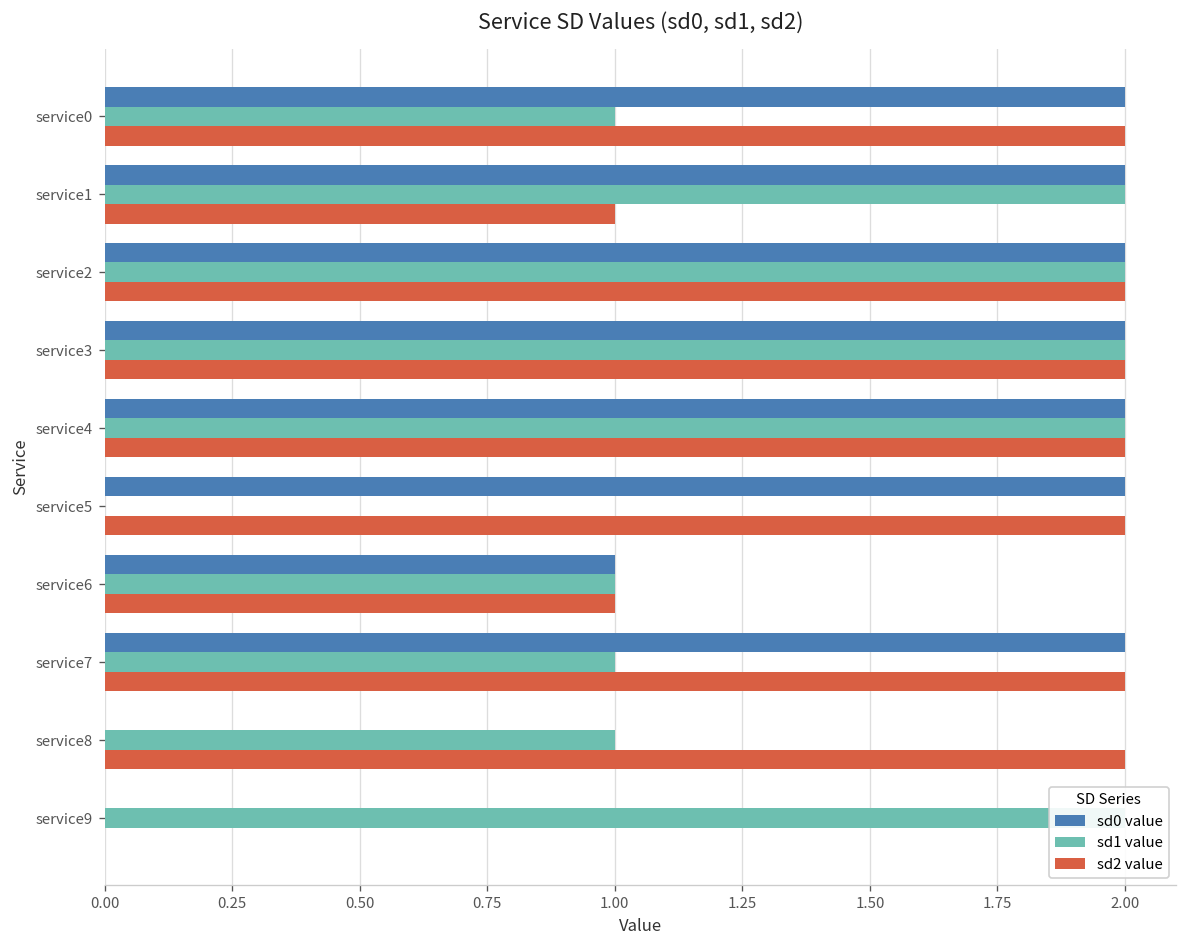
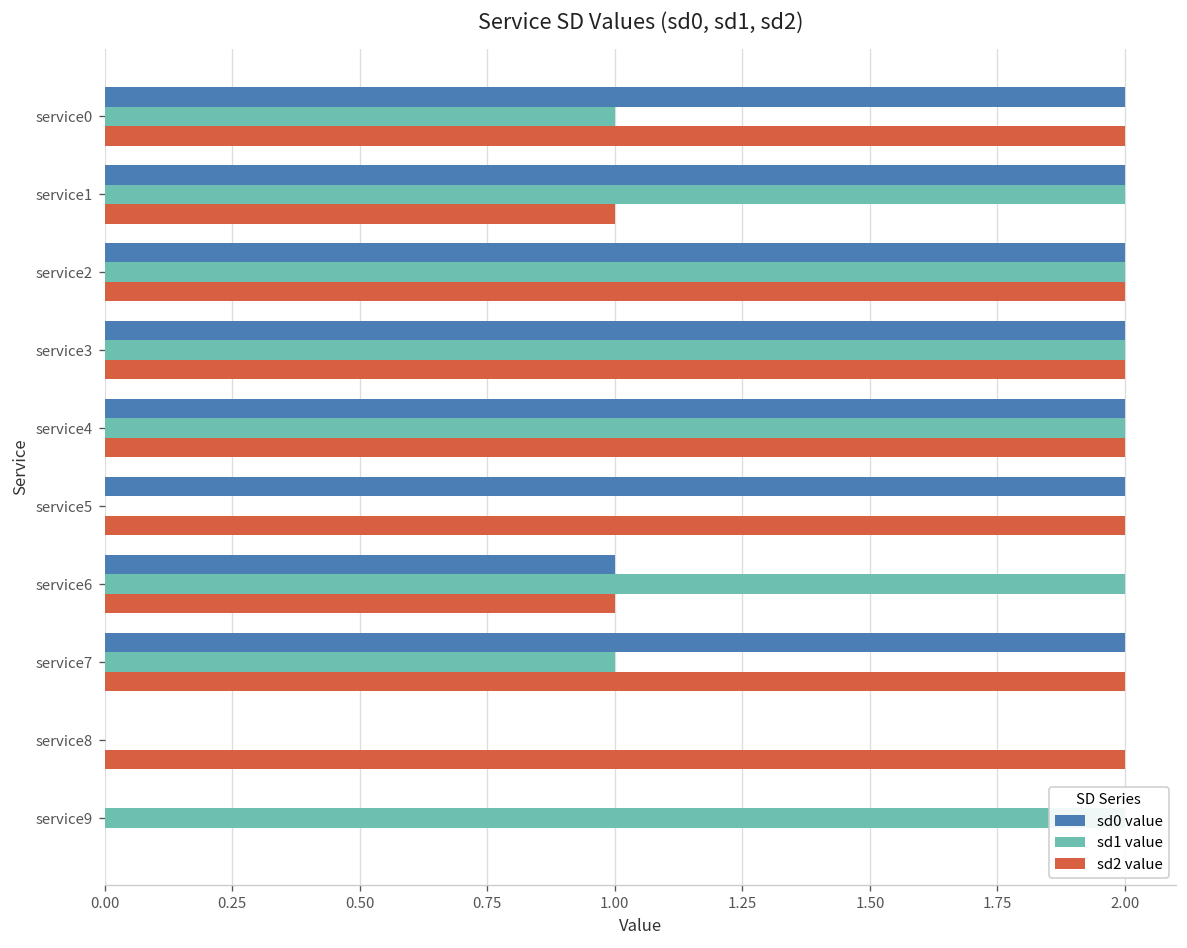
sd1 value, service6: 1 -> 2
sd1 value, service8: 1 -> 0
